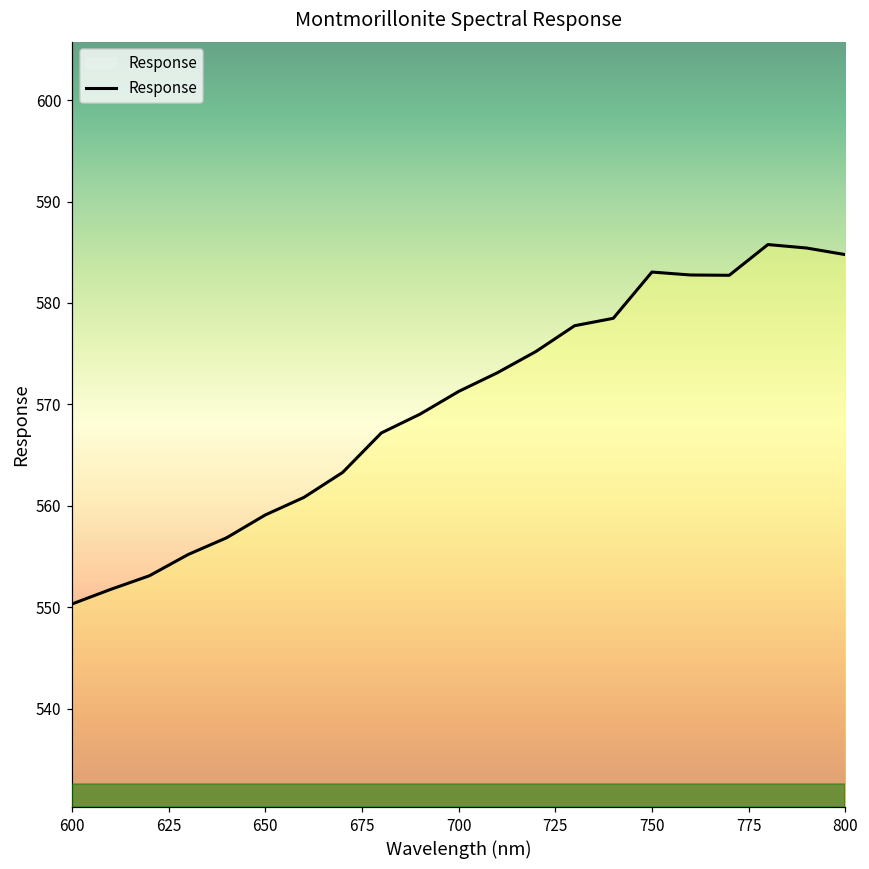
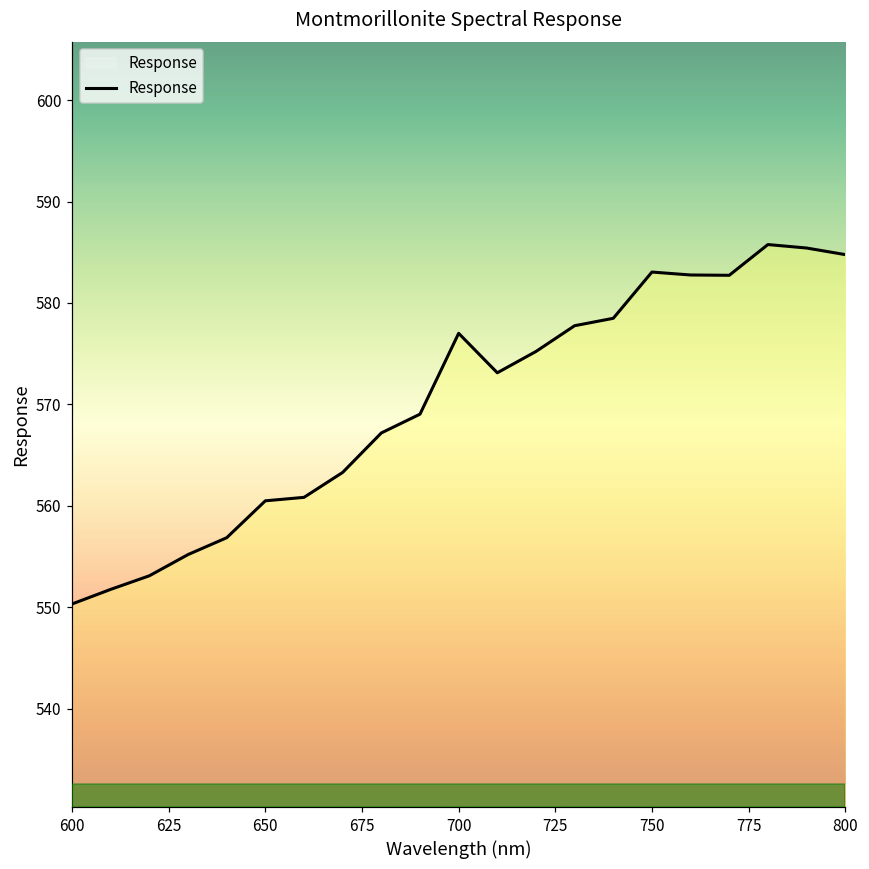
650: 559 -> 561
700: 571 -> 577
